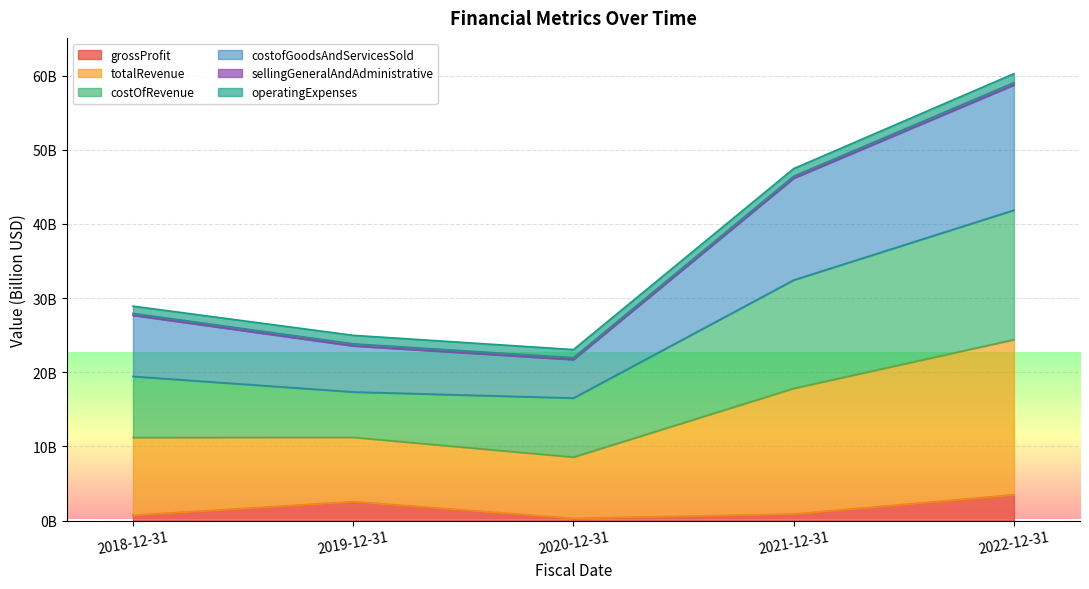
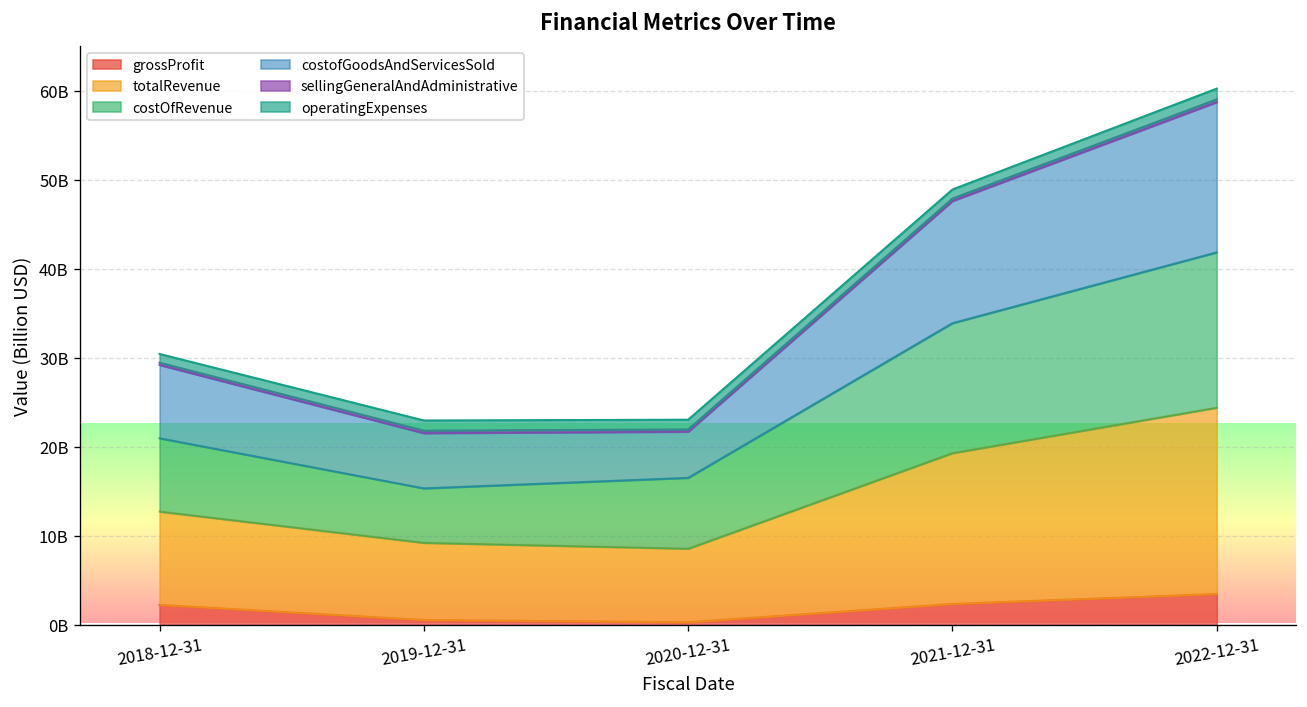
grossProfit, 2018-12-31: 1000000000 -> 2000000000
grossProfit, 2019-12-31: 3000000000 -> 1000000000
grossProfit, 2021-12-31: 1000000000 -> 2000000000
